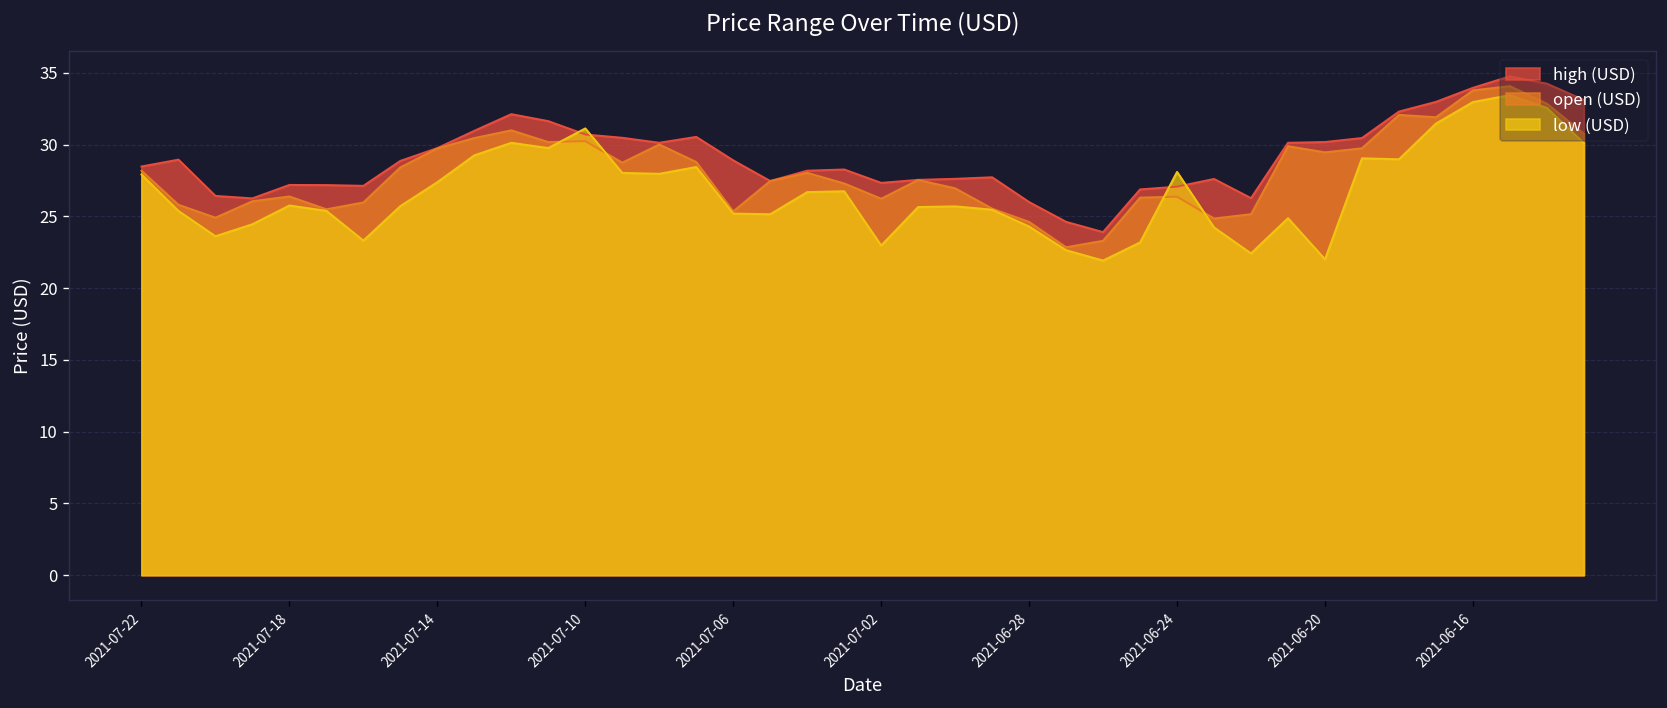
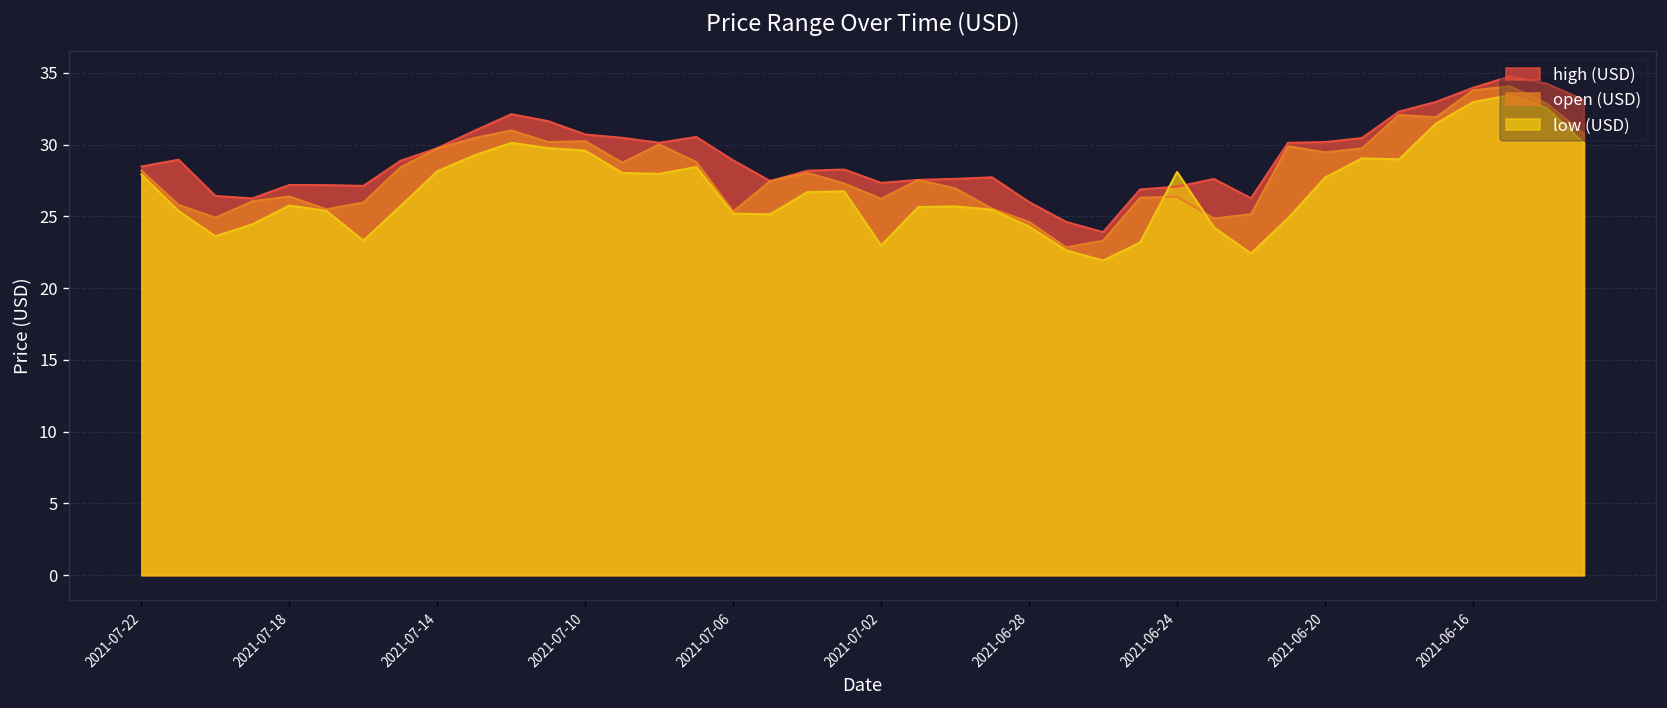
low (USD), 2021-07-14: 27.4 -> 28.1
low (USD), 2021-07-10: 31.1 -> 29.6
low (USD), 2021-06-20: 22.0 -> 27.7
